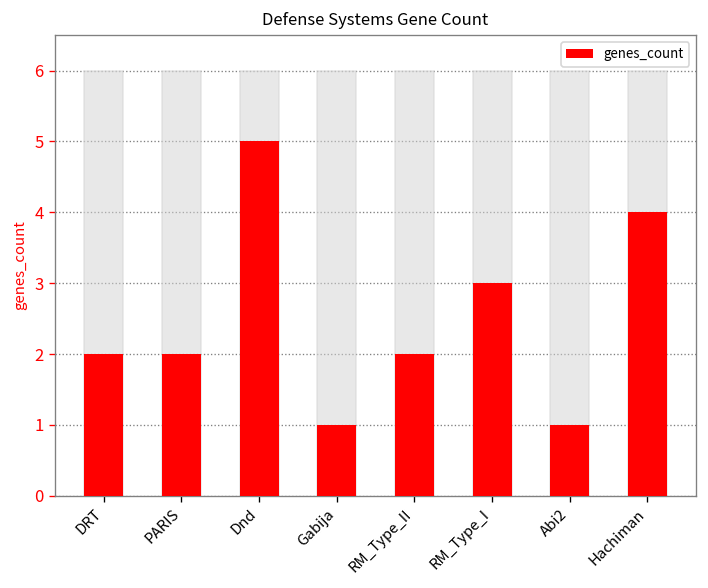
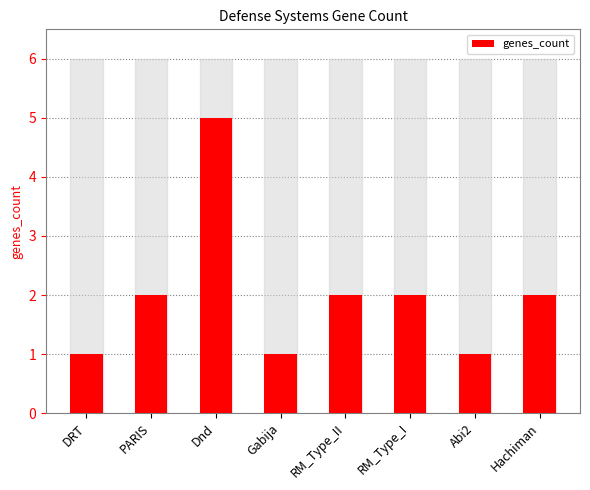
DRT: 2 -> 1
RM_Type_I: 3 -> 2
Hachiman: 4 -> 2
